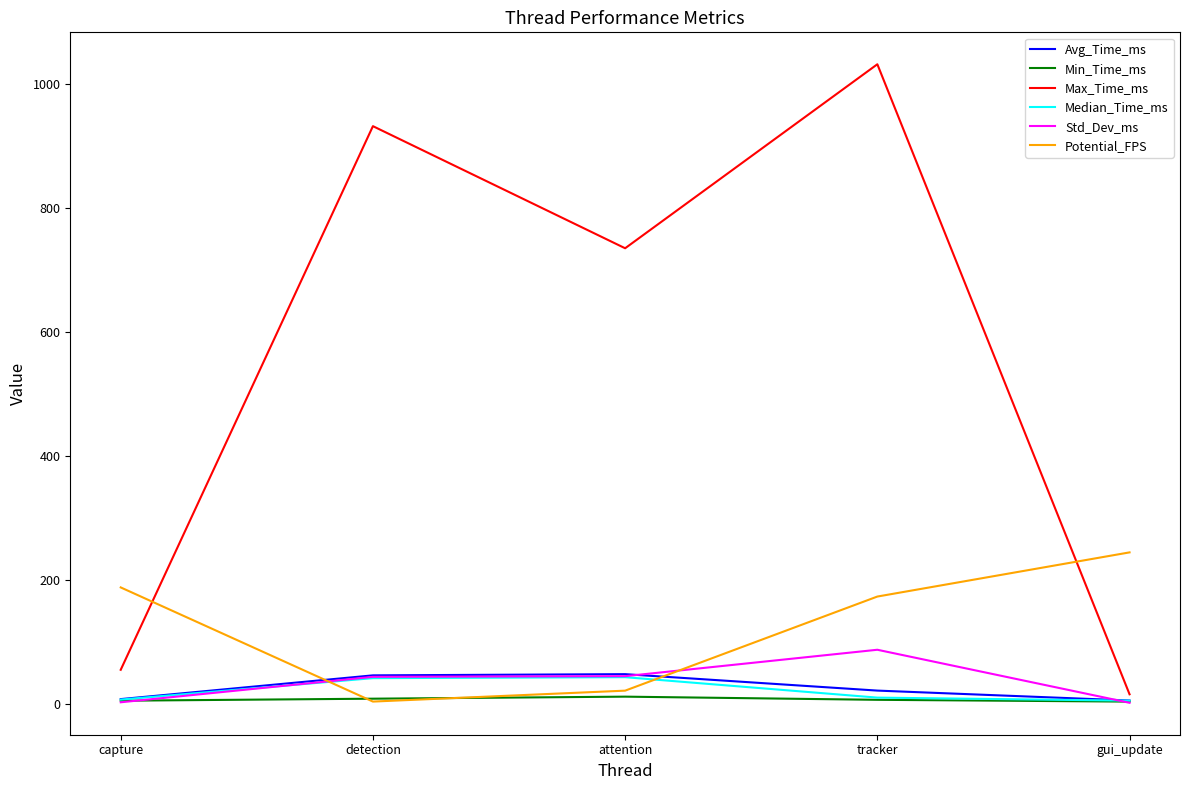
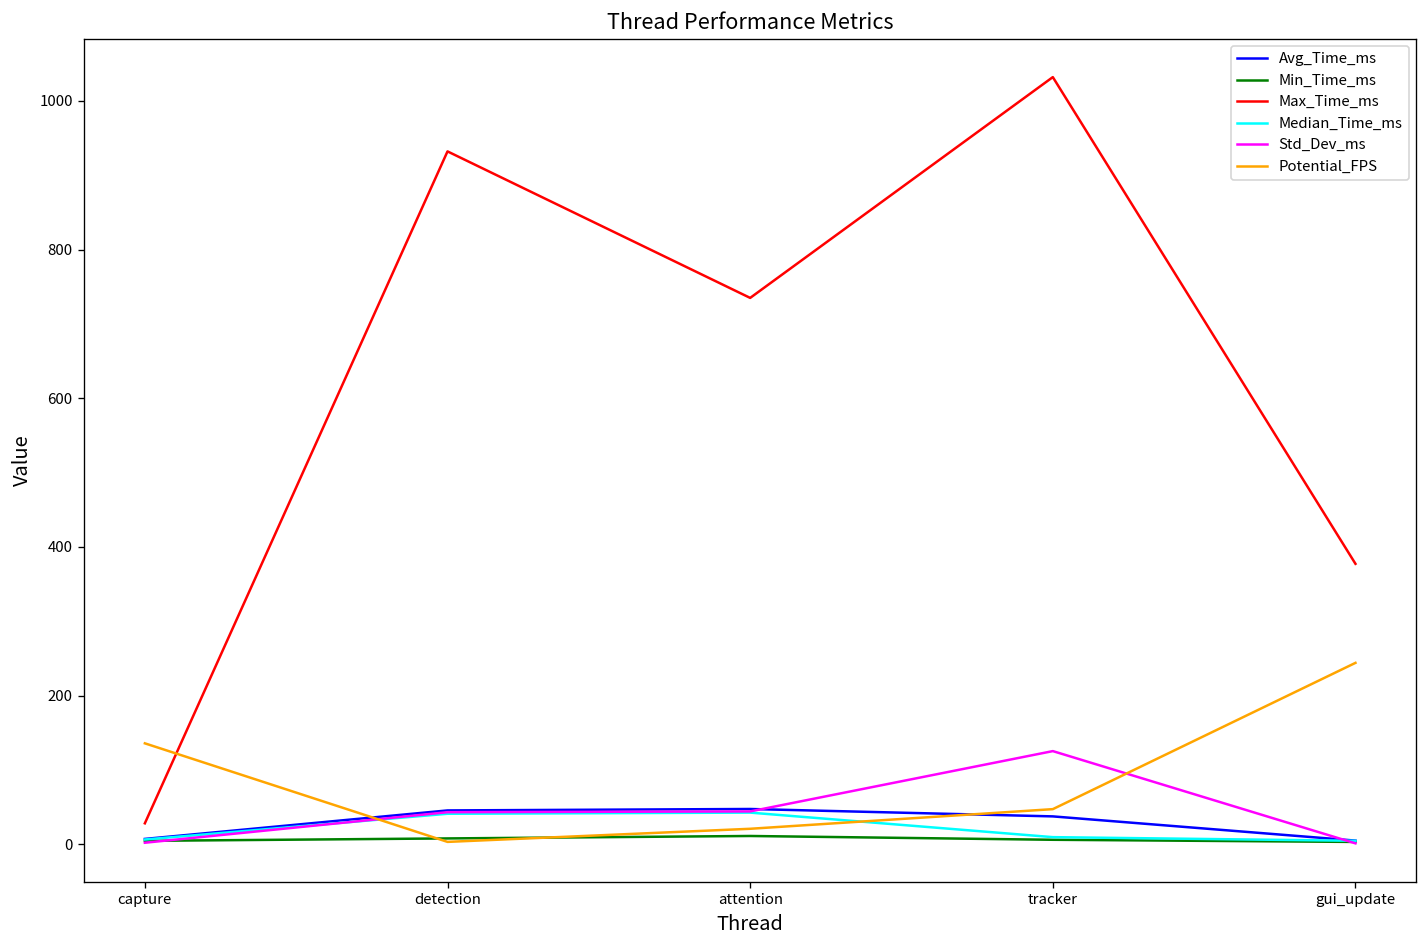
Max_Time_ms, capture: 50 -> 30
Potential_FPS, capture: 190 -> 140
Avg_Time_ms, tracker: 20 -> 40
Std_Dev_ms, tracker: 90 -> 130
Potential_FPS, tracker: 170 -> 50
Max_Time_ms, gui_update: 20 -> 380
